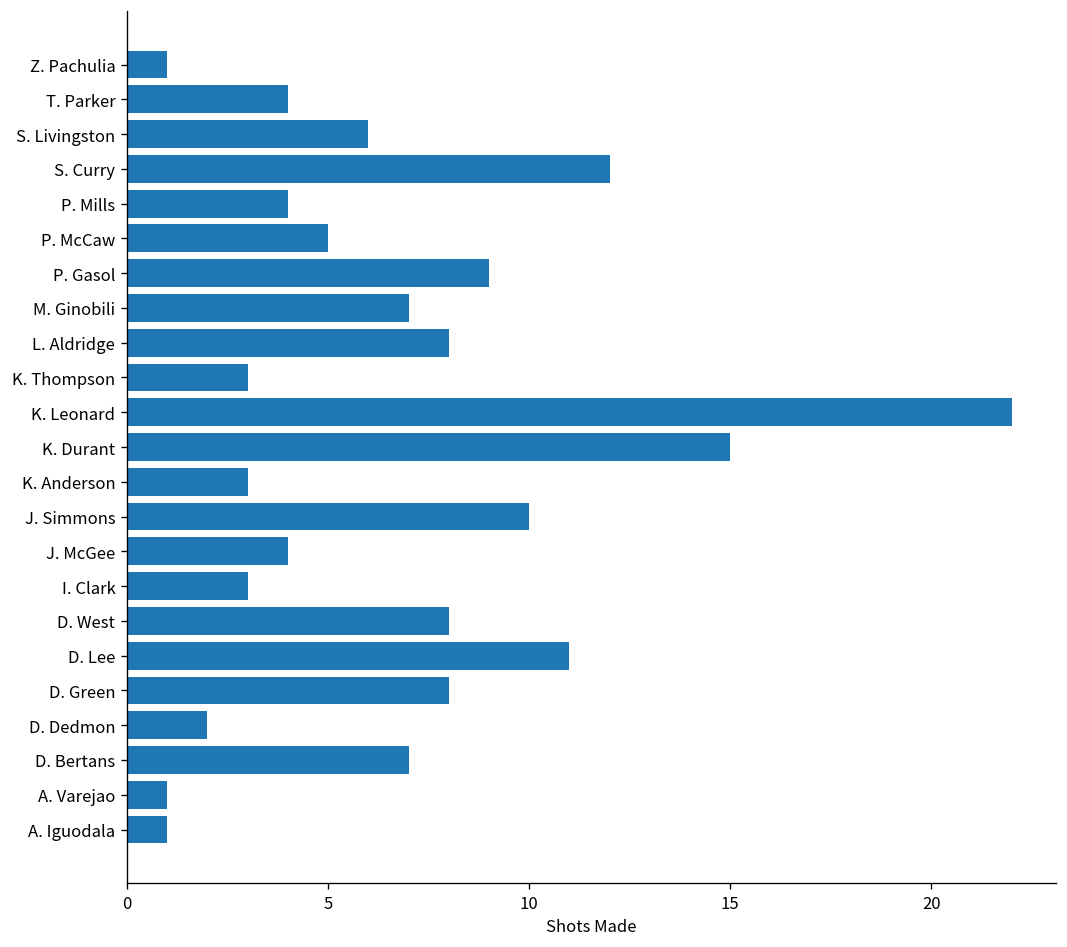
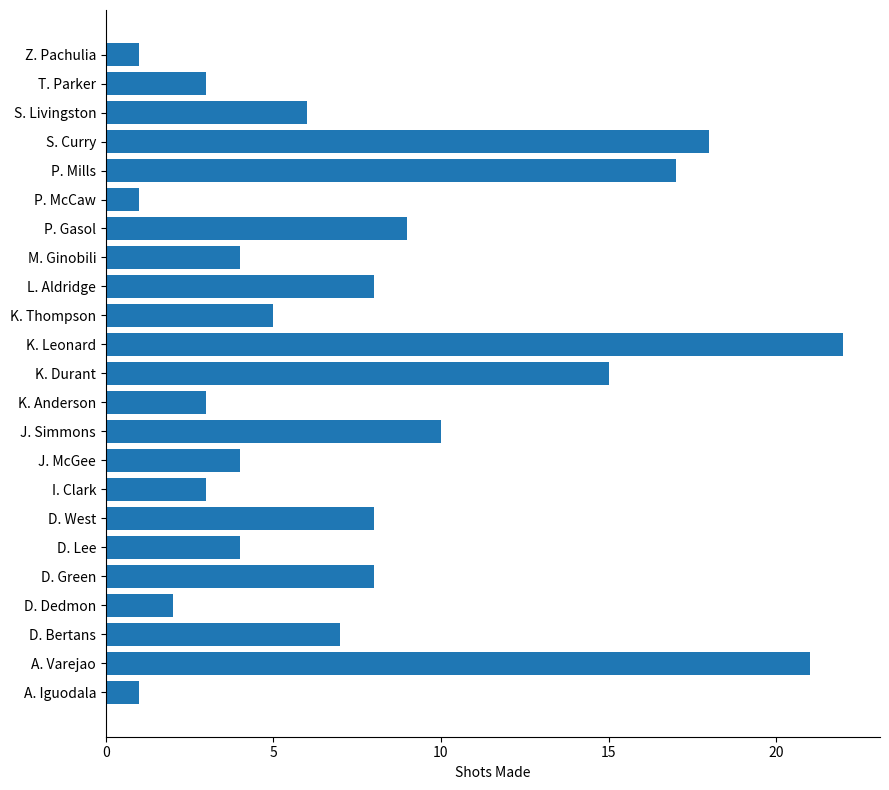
T. Parker: 4 -> 3
S. Curry: 12 -> 18
P. Mills: 4 -> 17
P. McCaw: 5 -> 1
M. Ginobili: 7 -> 4
K. Thompson: 3 -> 5
D. Lee: 11 -> 4
A. Varejao: 1 -> 21
